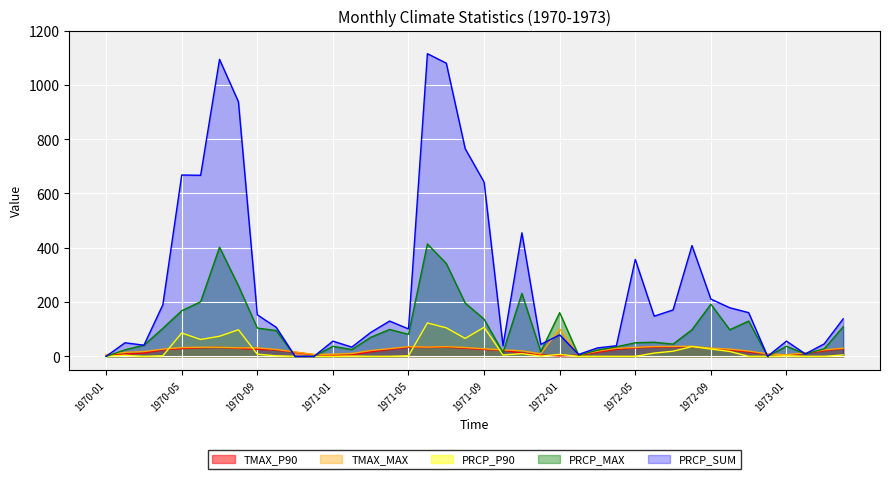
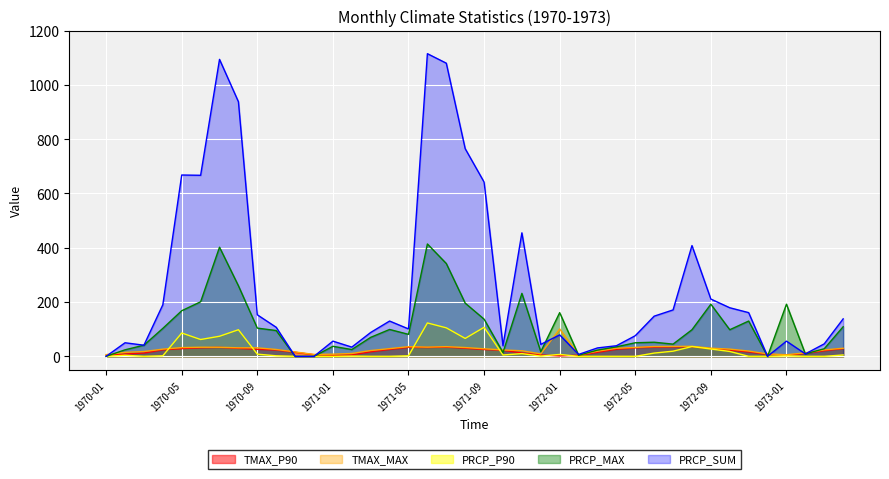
PRCP_SUM, 1972-05: 360 -> 80
PRCP_MAX, 1973-01: 40 -> 190
